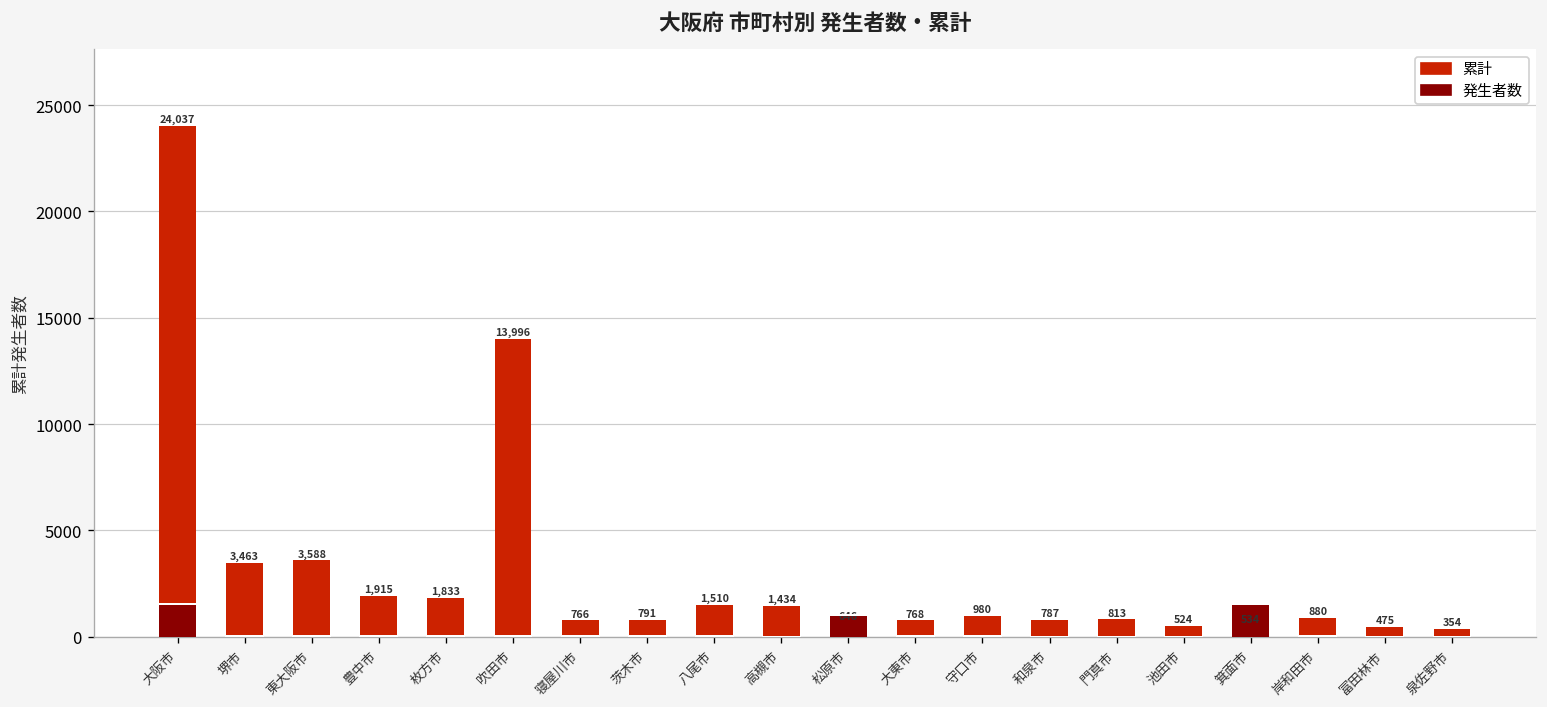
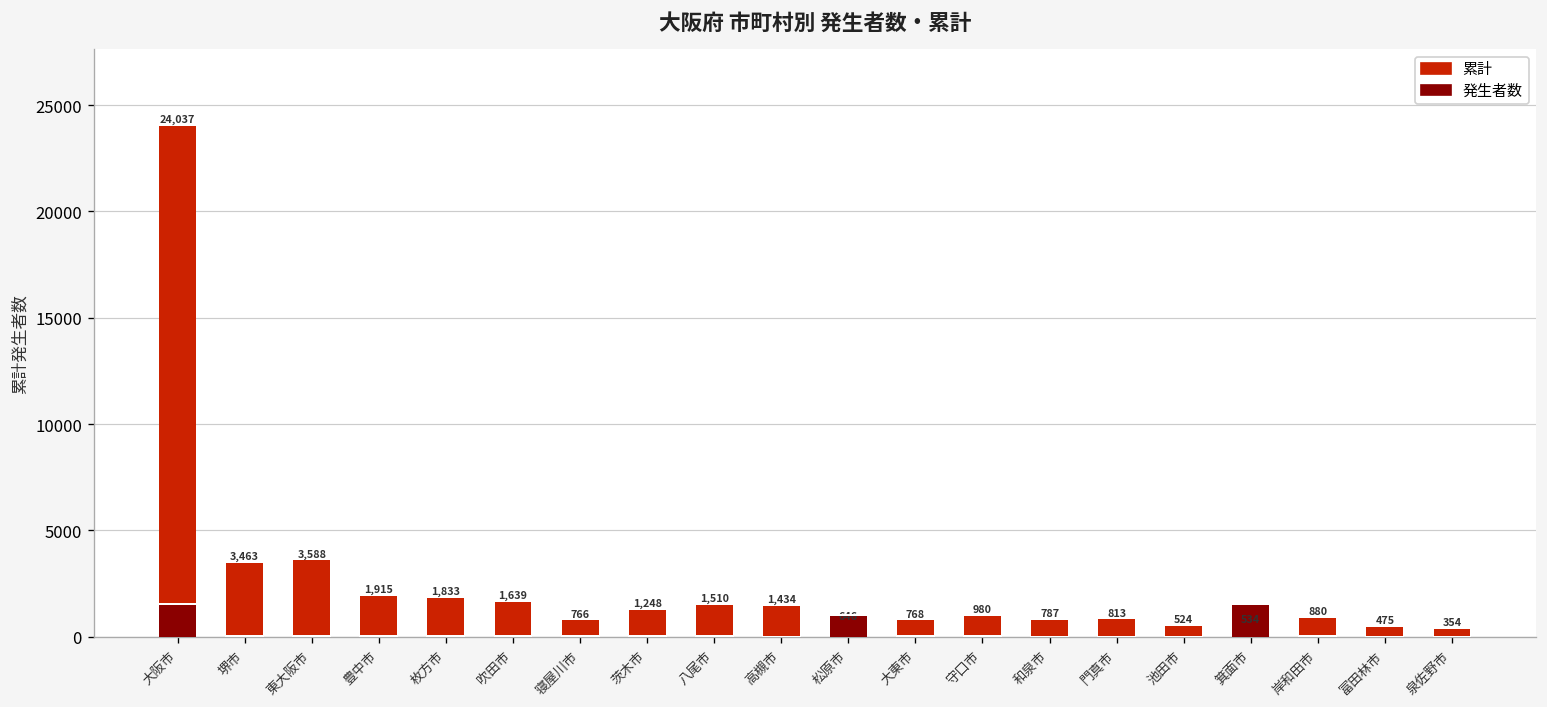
累計, 吹田市: 13,996 -> 1,639
累計, 茨木市: 791 -> 1,248
